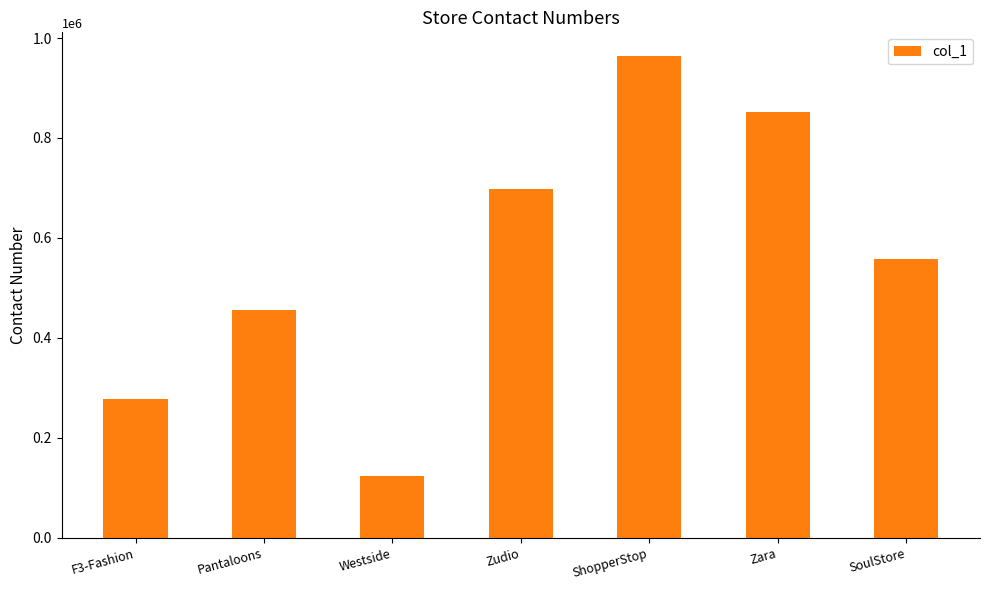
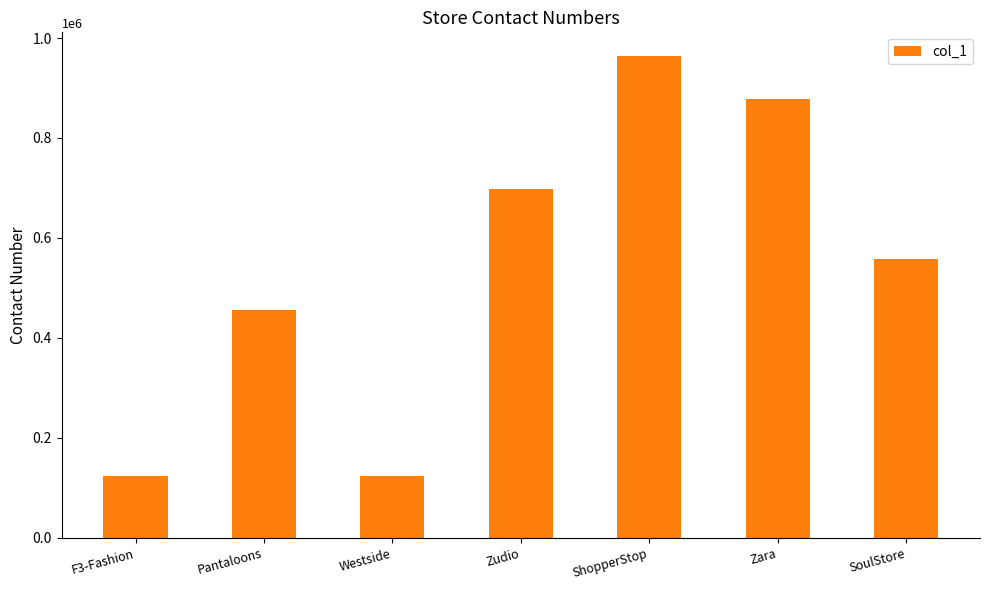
F3-Fashion: 280000 -> 120000
Zara: 850000 -> 880000
